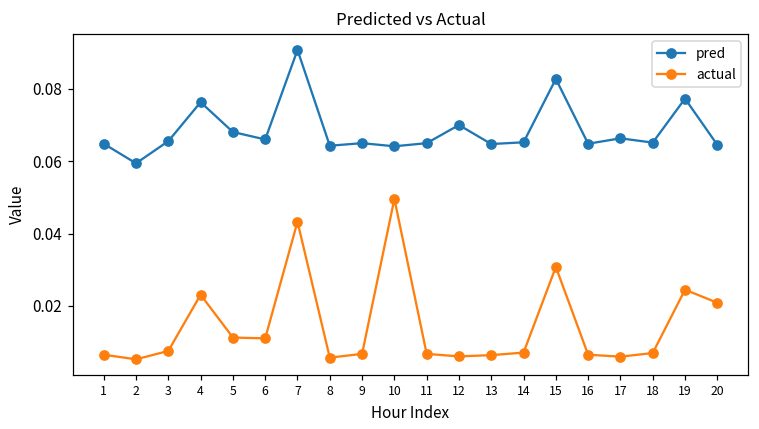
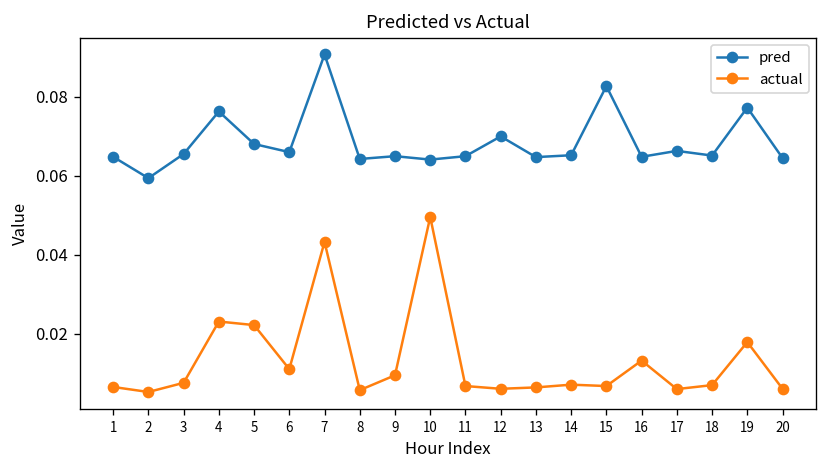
actual, 5: 0.011 -> 0.022
actual, 9: 0.007 -> 0.009
actual, 15: 0.031 -> 0.007
actual, 16: 0.006 -> 0.013
actual, 19: 0.024 -> 0.018
actual, 20: 0.021 -> 0.006
